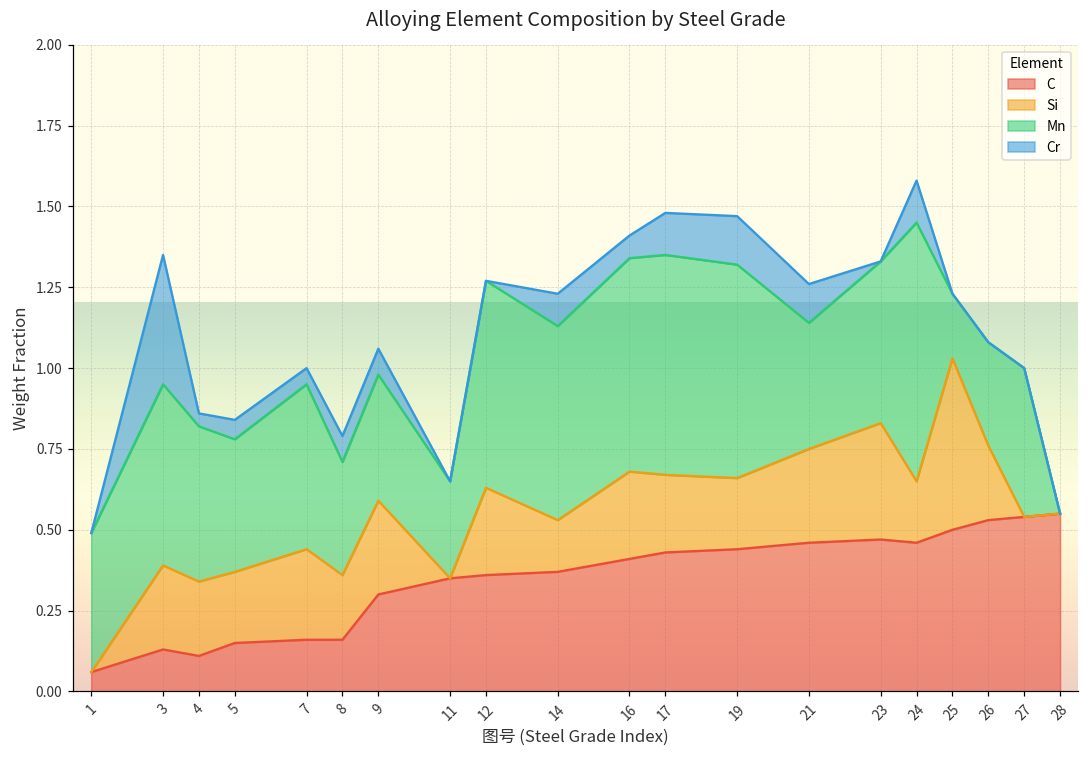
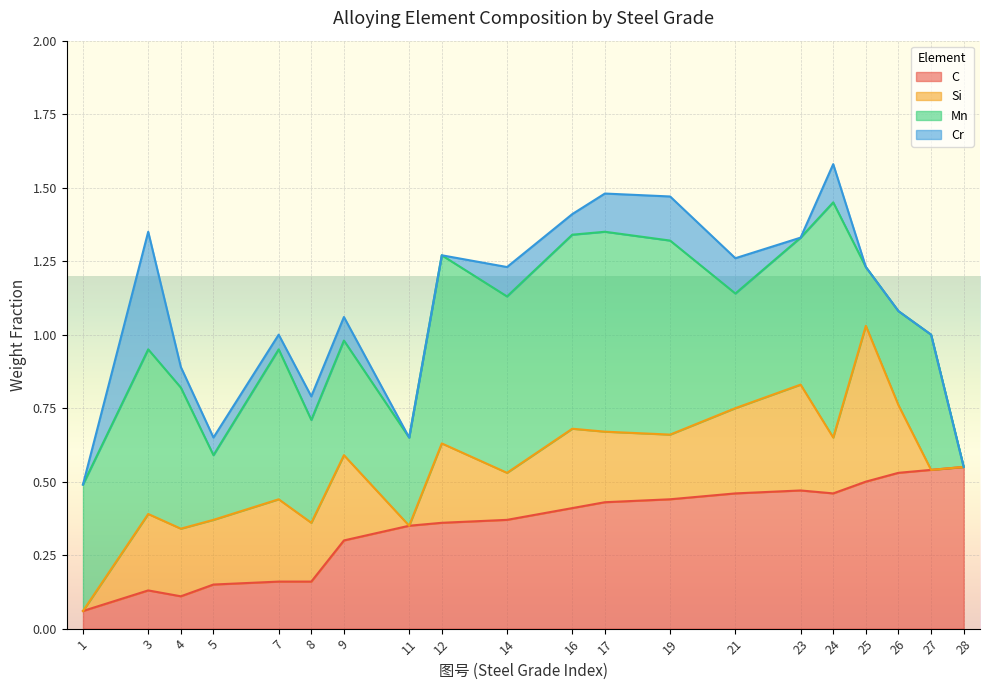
Cr, 4: 0.04 -> 0.07
Mn, 5: 0.41 -> 0.22
